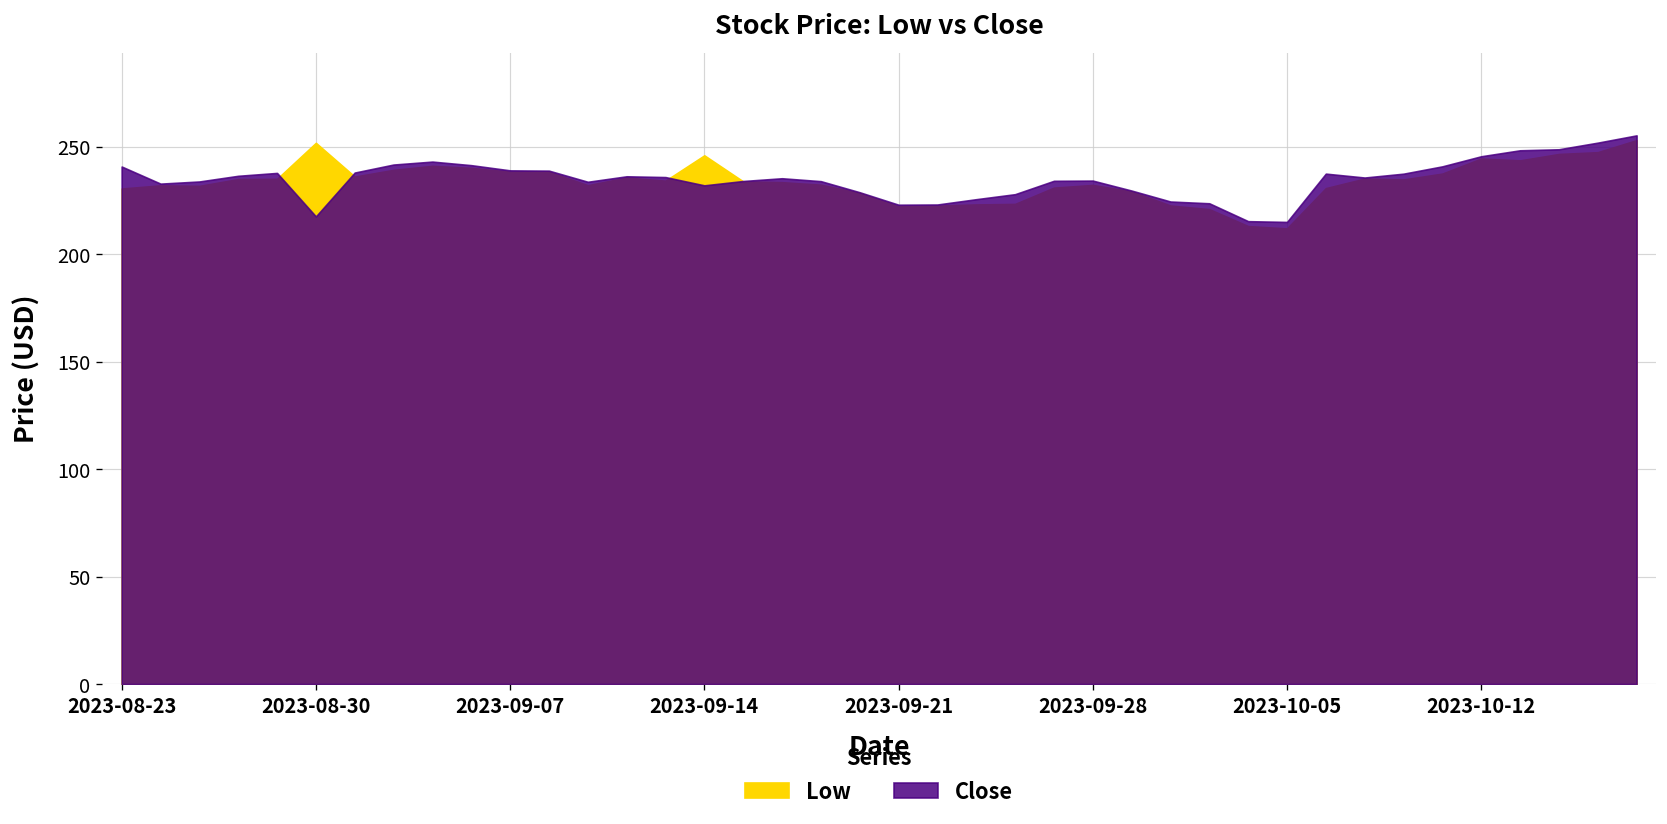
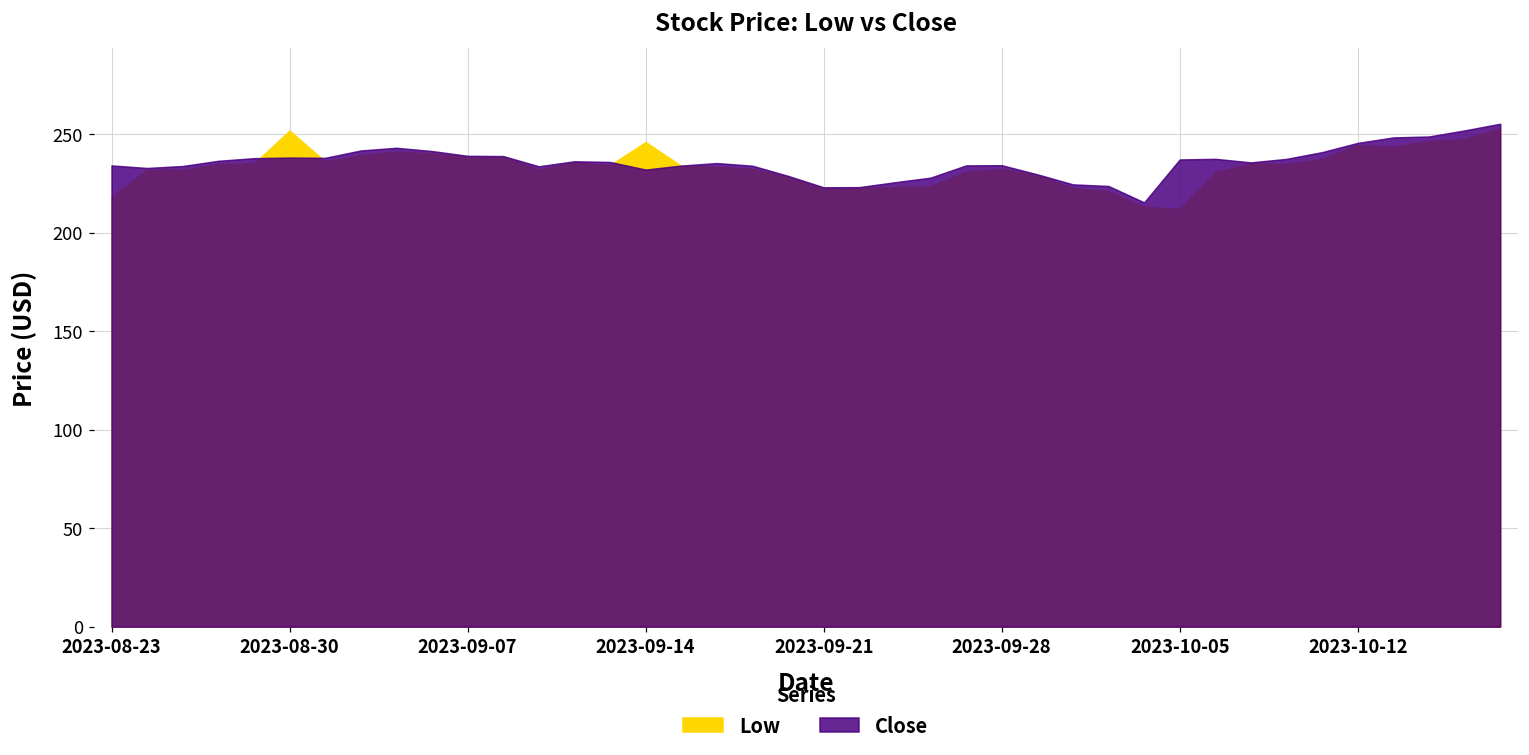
Low, 2023-08-23: 231 -> 218
Close, 2023-08-23: 241 -> 234
Close, 2023-08-30: 218 -> 238
Close, 2023-10-05: 215 -> 237
